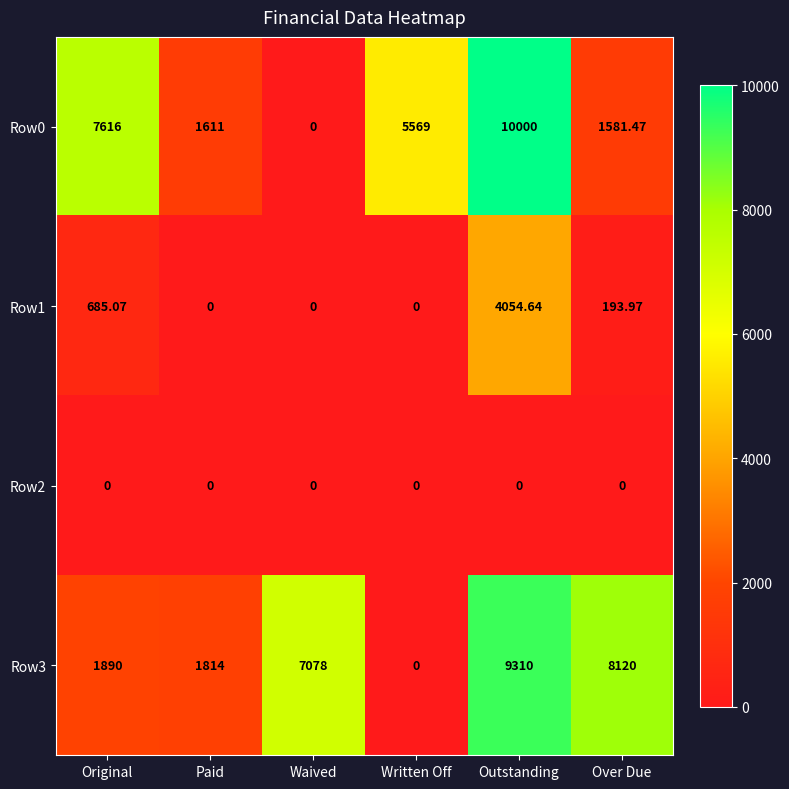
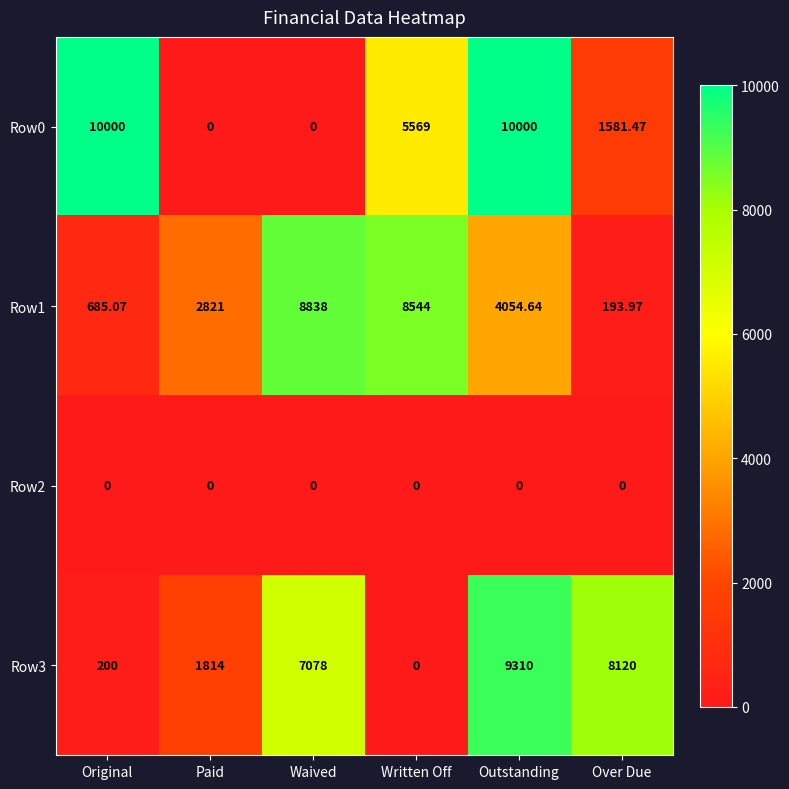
Row0, Original: 7616 -> 10000
Row0, Paid: 1611 -> 0
Row1, Paid: 0 -> 2821
Row1, Waived: 0 -> 8838
Row1, Written Off: 0 -> 8544
Row3, Original: 1890 -> 200
